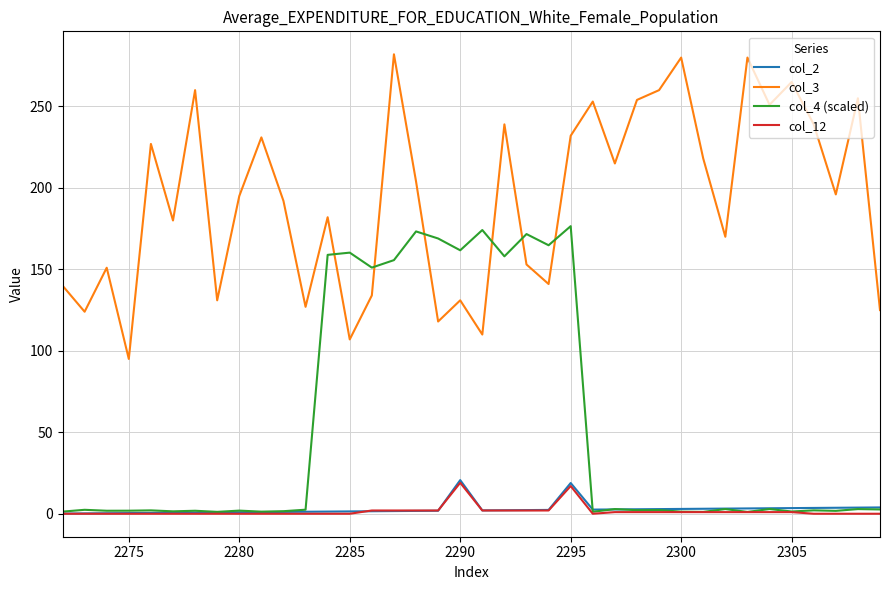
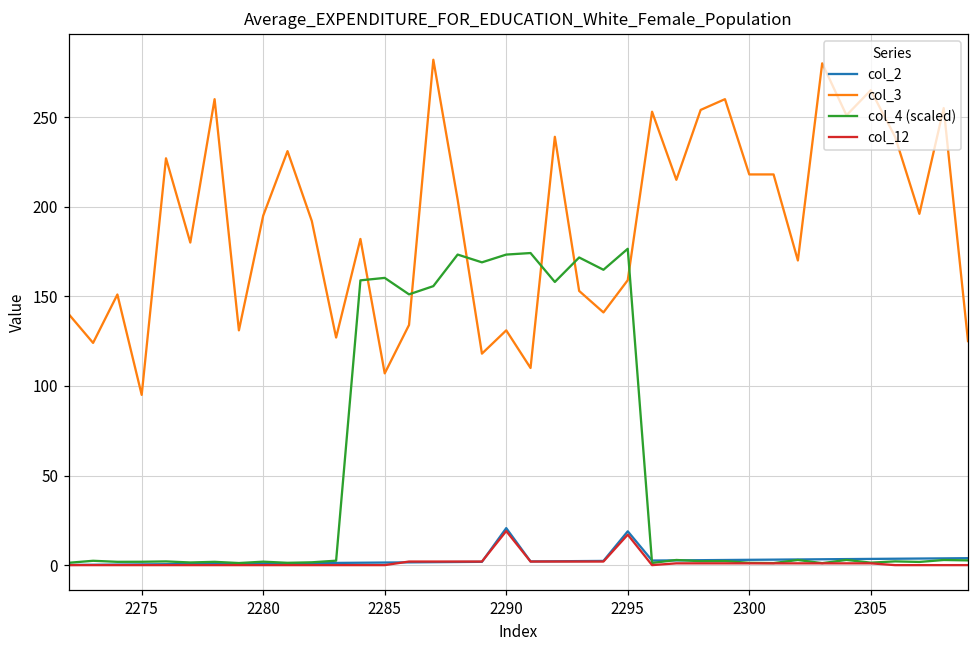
col_4 (scaled), 2290: 162 -> 173
col_3, 2295: 232 -> 159
col_3, 2300: 280 -> 218
